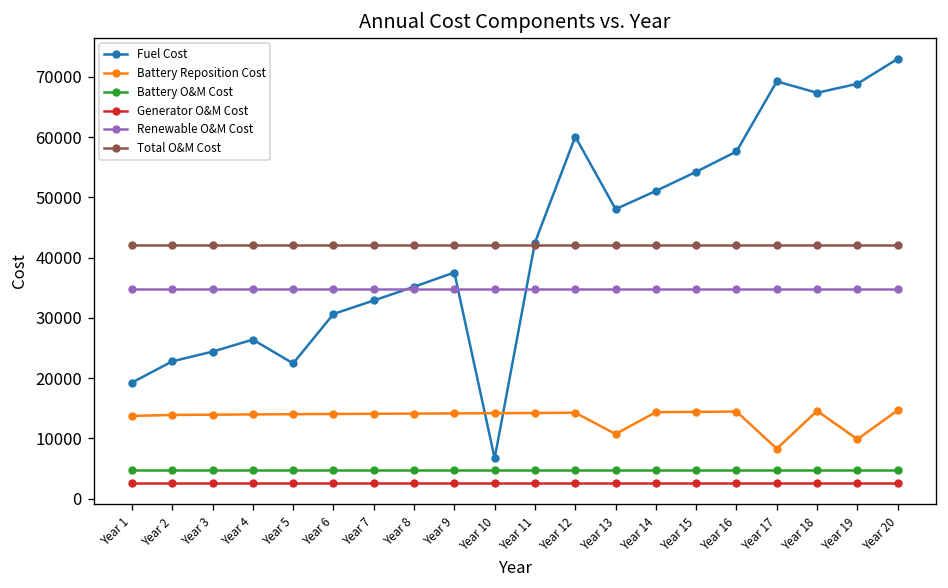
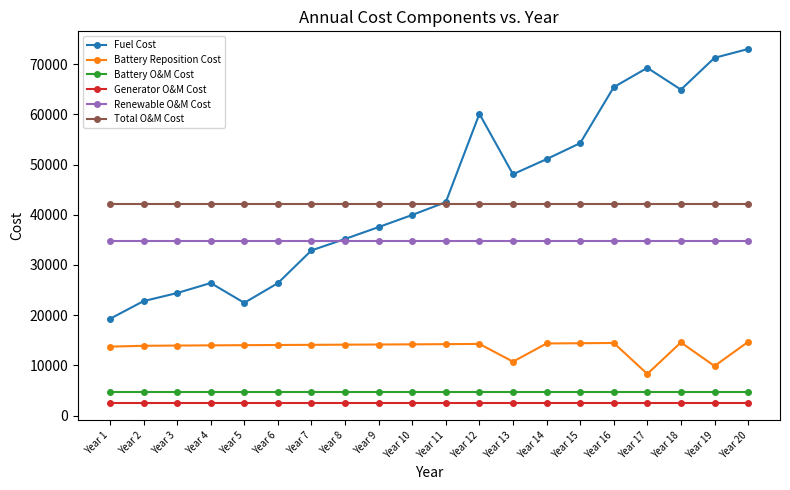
Fuel Cost, Year 6: 31000 -> 26000
Fuel Cost, Year 10: 7000 -> 40000
Fuel Cost, Year 16: 58000 -> 65000
Fuel Cost, Year 18: 67000 -> 65000
Fuel Cost, Year 19: 69000 -> 71000
